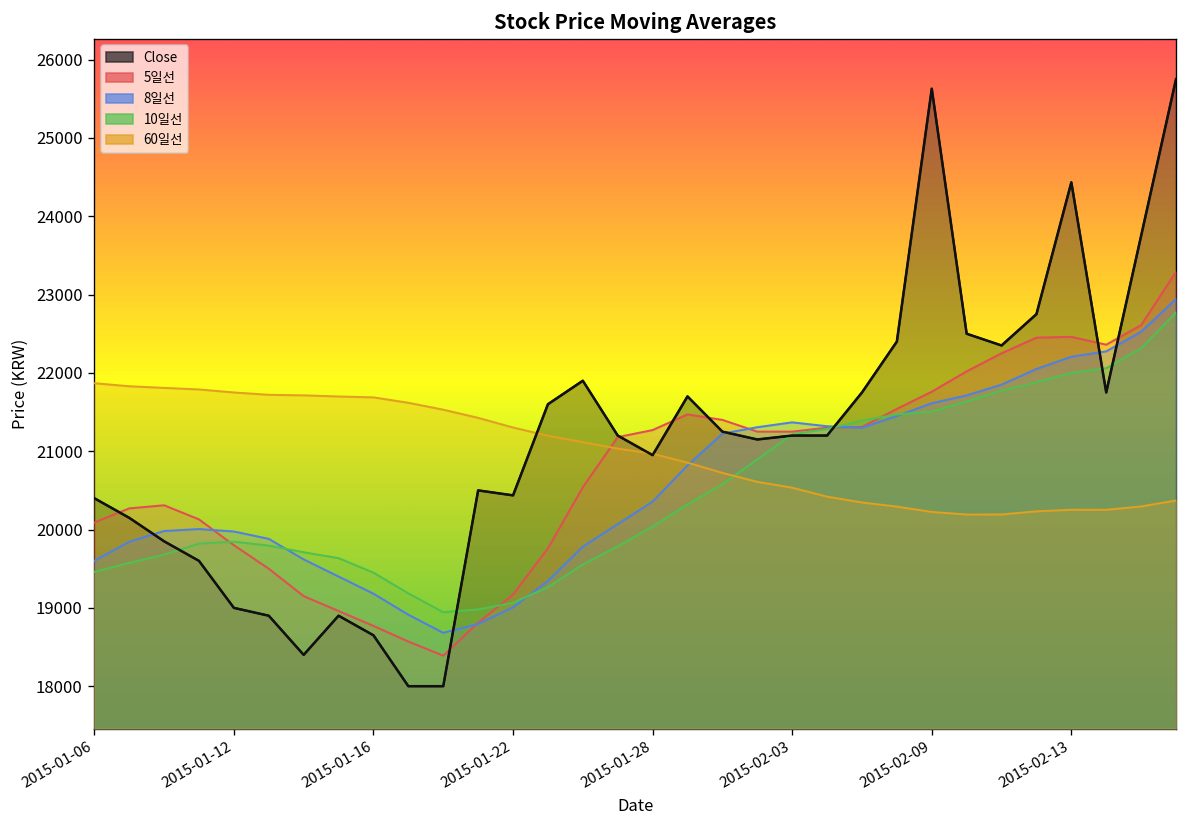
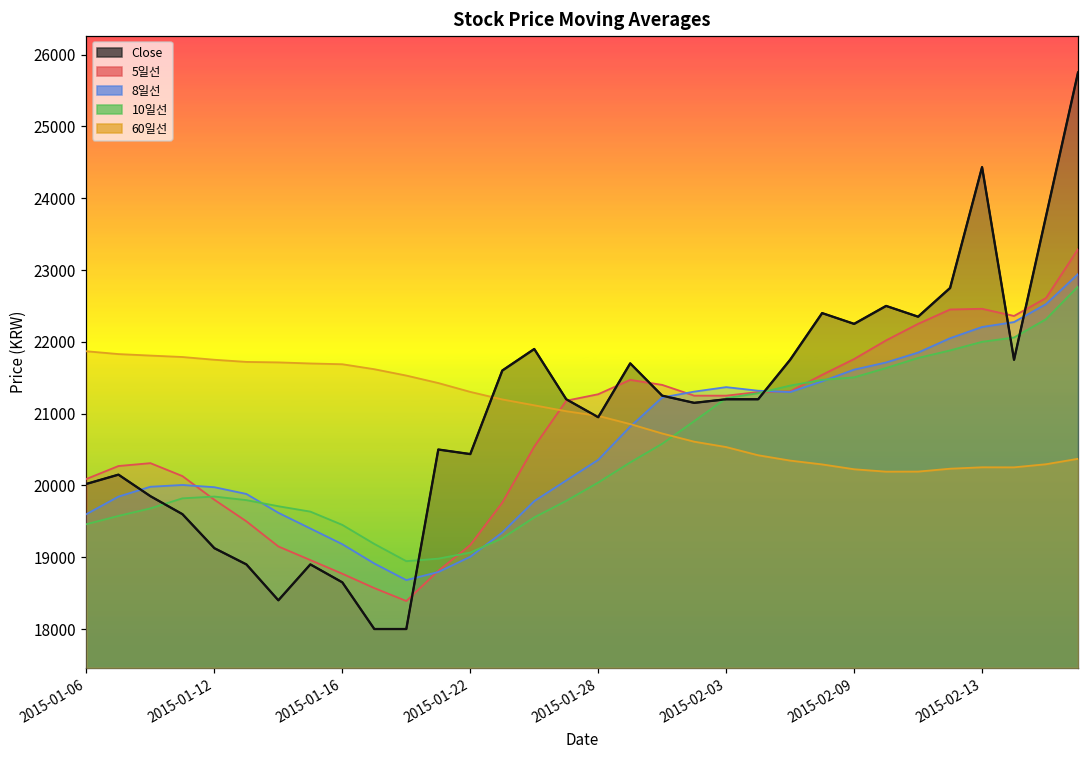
Close, 2015-01-06: 20400 -> 20000
Close, 2015-01-12: 19000 -> 19100
Close, 2015-02-09: 25600 -> 22300
